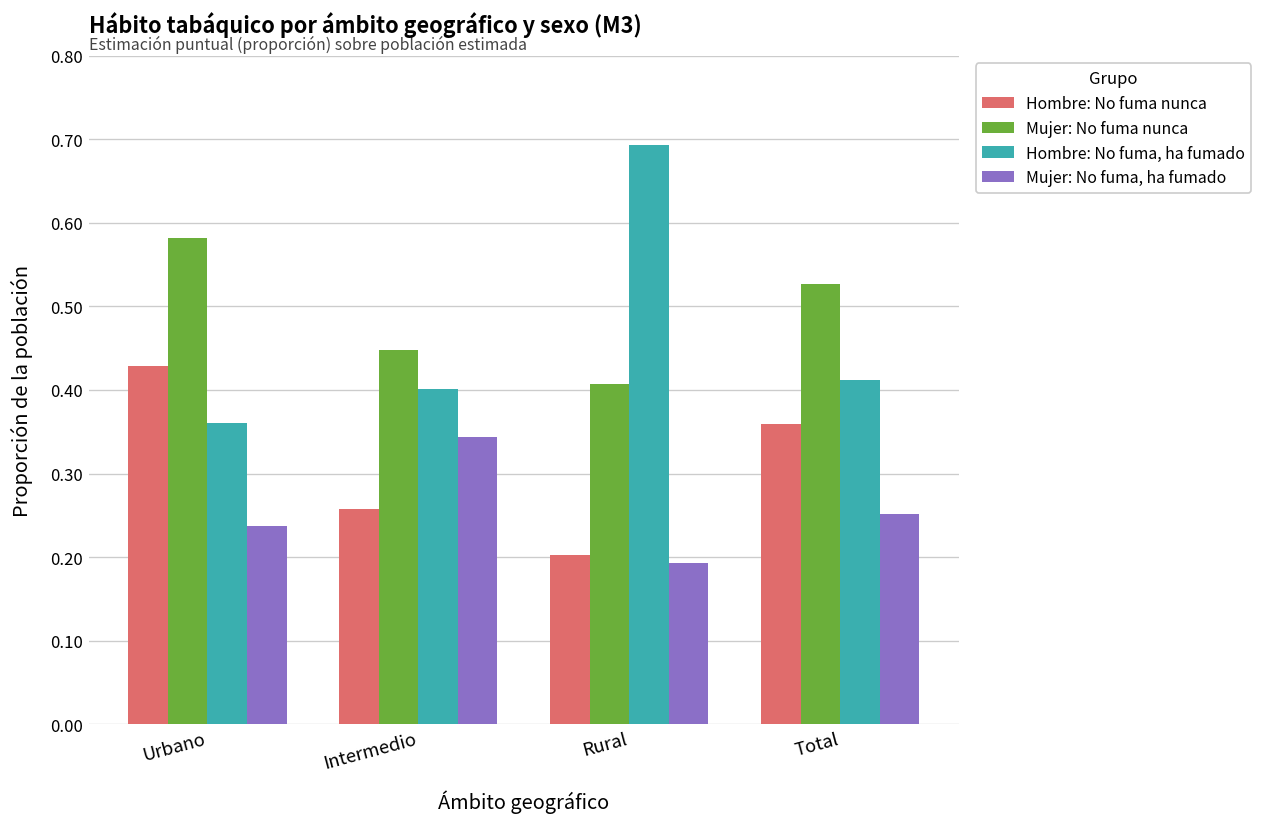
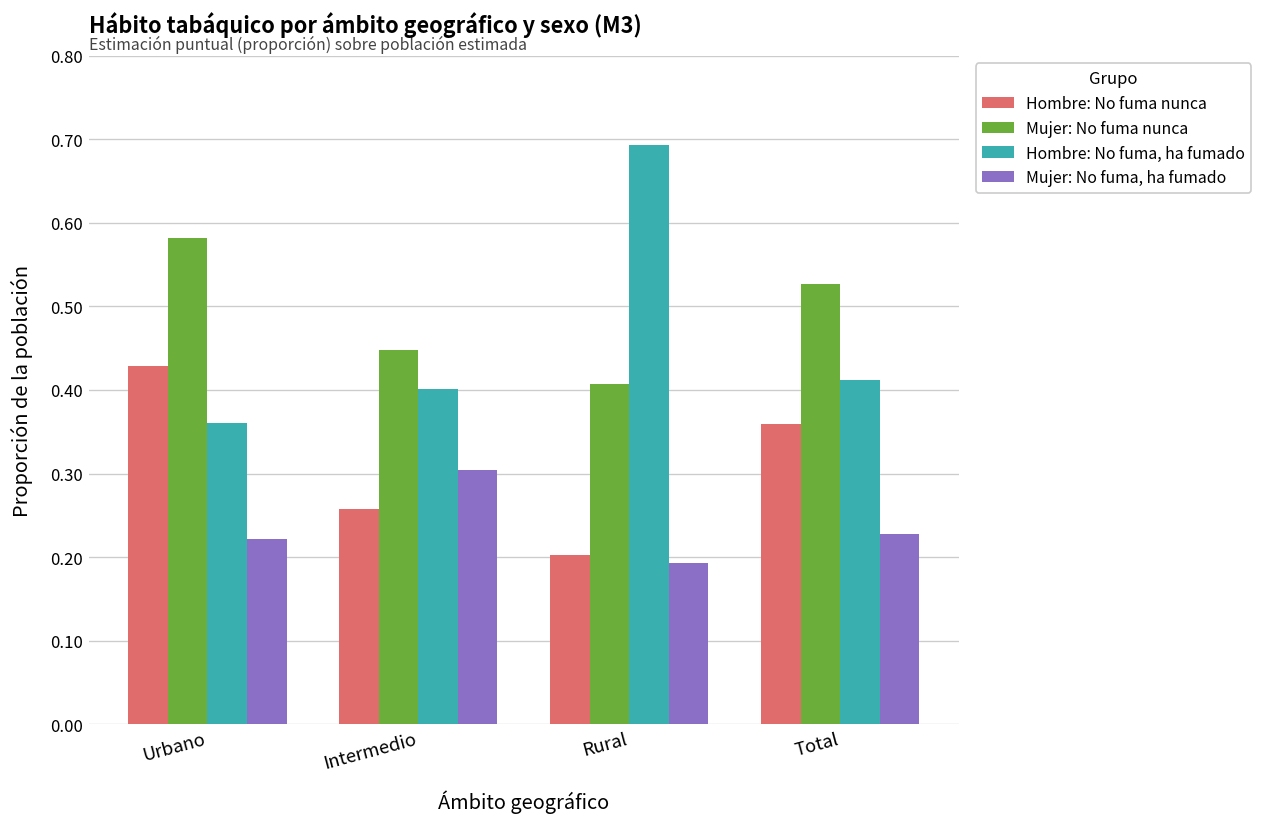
Mujer: No fuma, ha fumado, Urbano: 0.24 -> 0.22
Mujer: No fuma, ha fumado, Intermedio: 0.34 -> 0.30
Mujer: No fuma, ha fumado, Total: 0.25 -> 0.23
